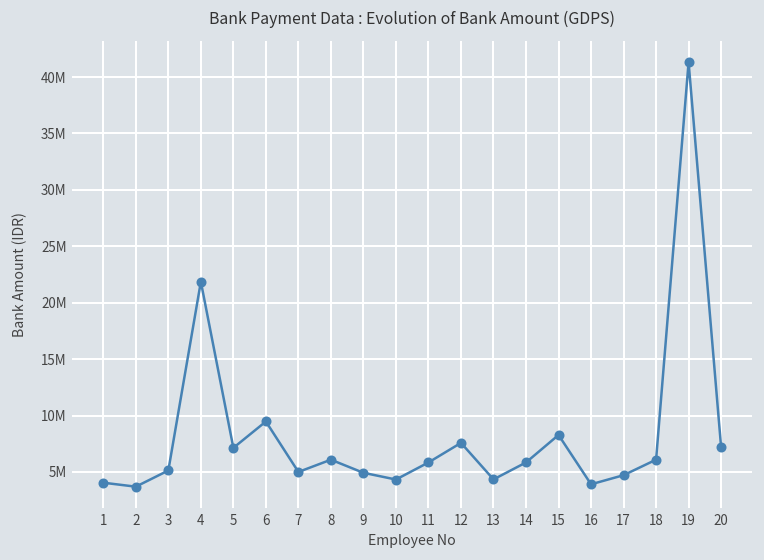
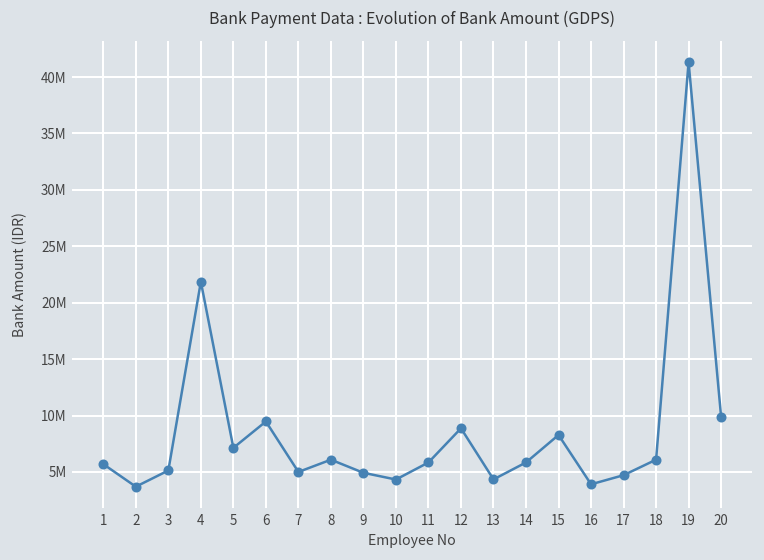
1: 4000000 -> 6000000
12: 8000000 -> 9000000
20: 7000000 -> 10000000
